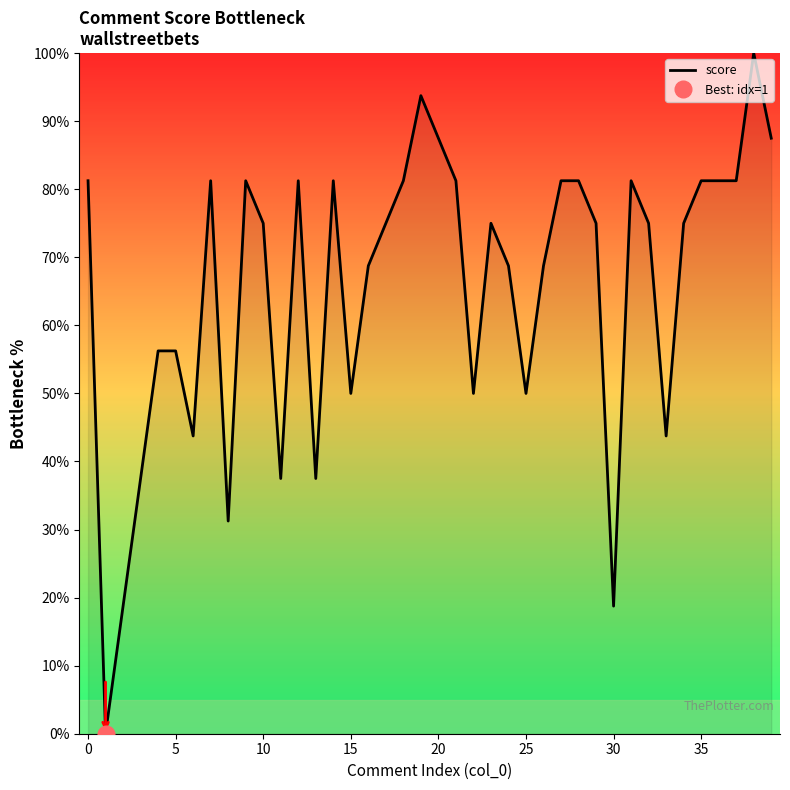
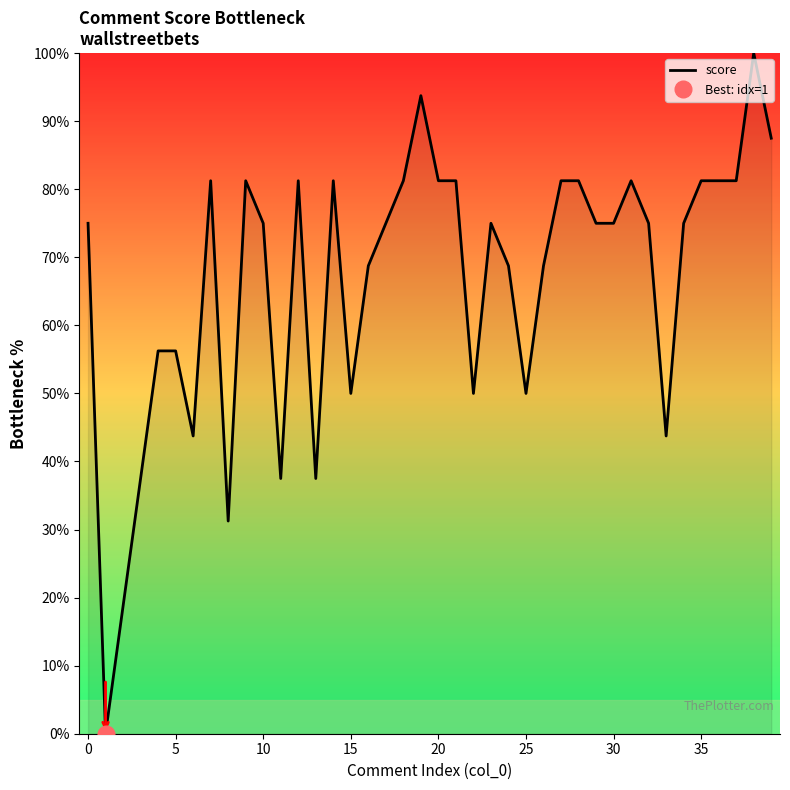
score, 0: 81% -> 75%
score, 20: 87% -> 81%
score, 30: 19% -> 75%
